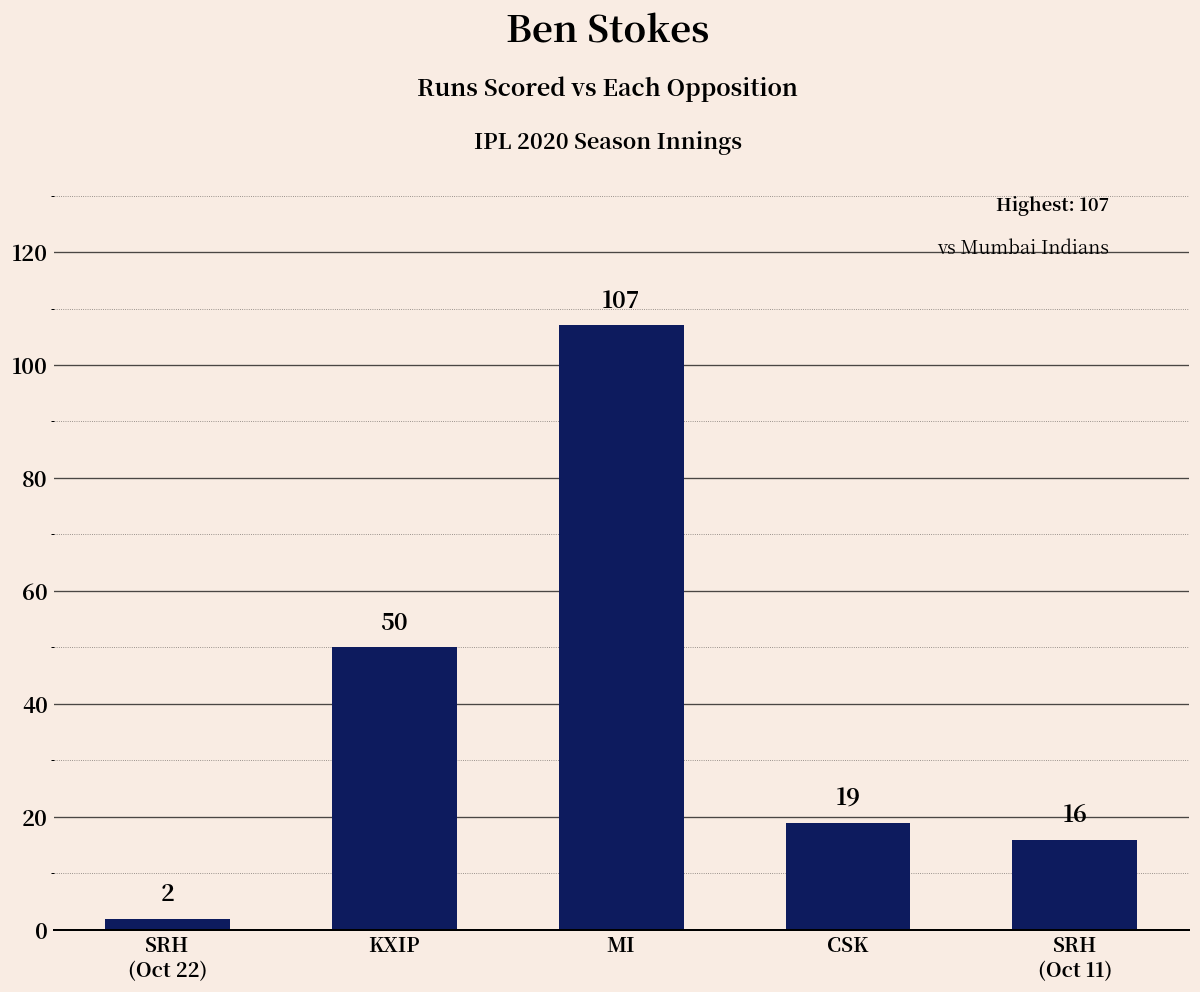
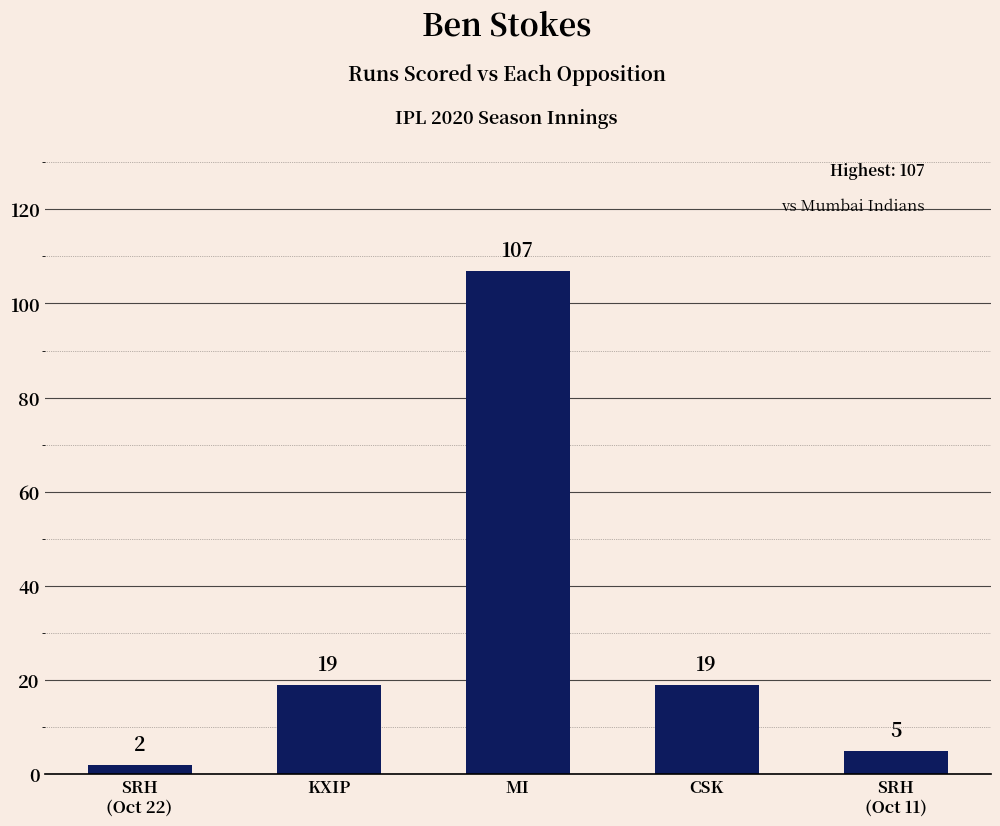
KXIP: 50 -> 19
SRH (Oct 11): 16 -> 5
